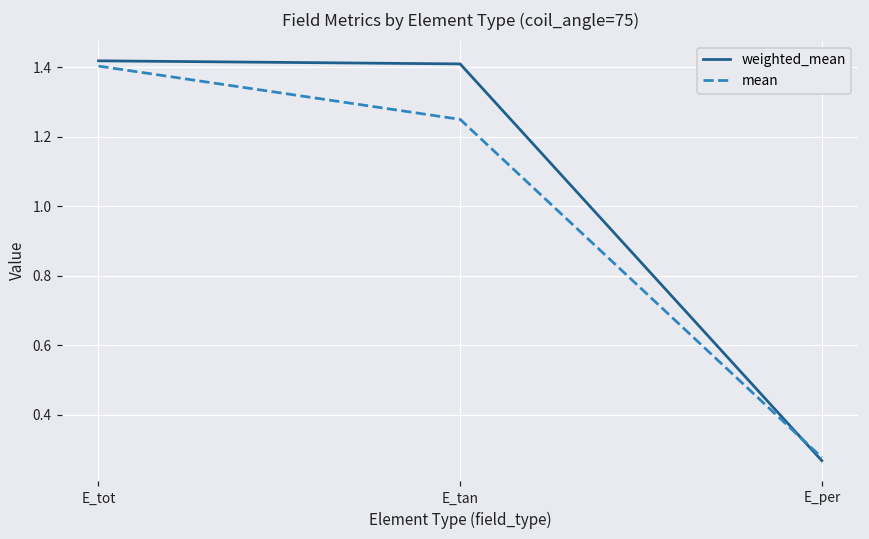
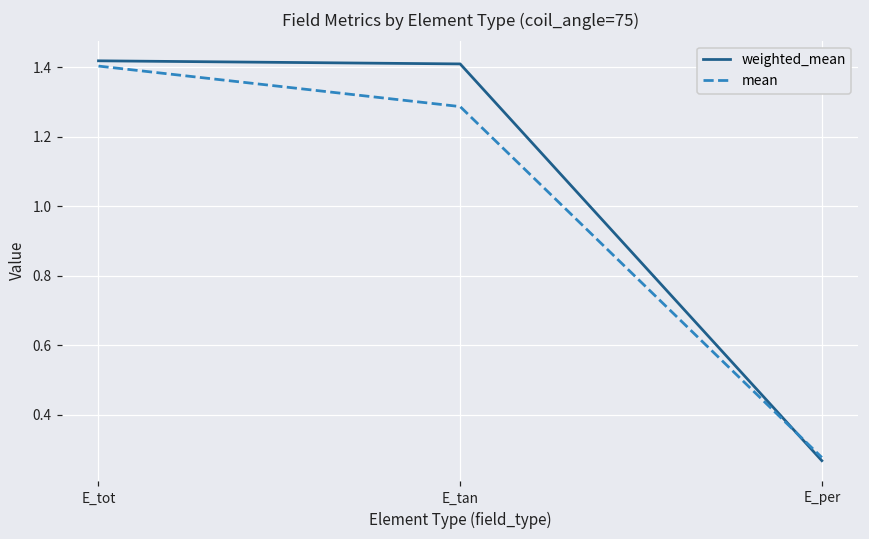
mean, E_tan: 1.25 -> 1.29
